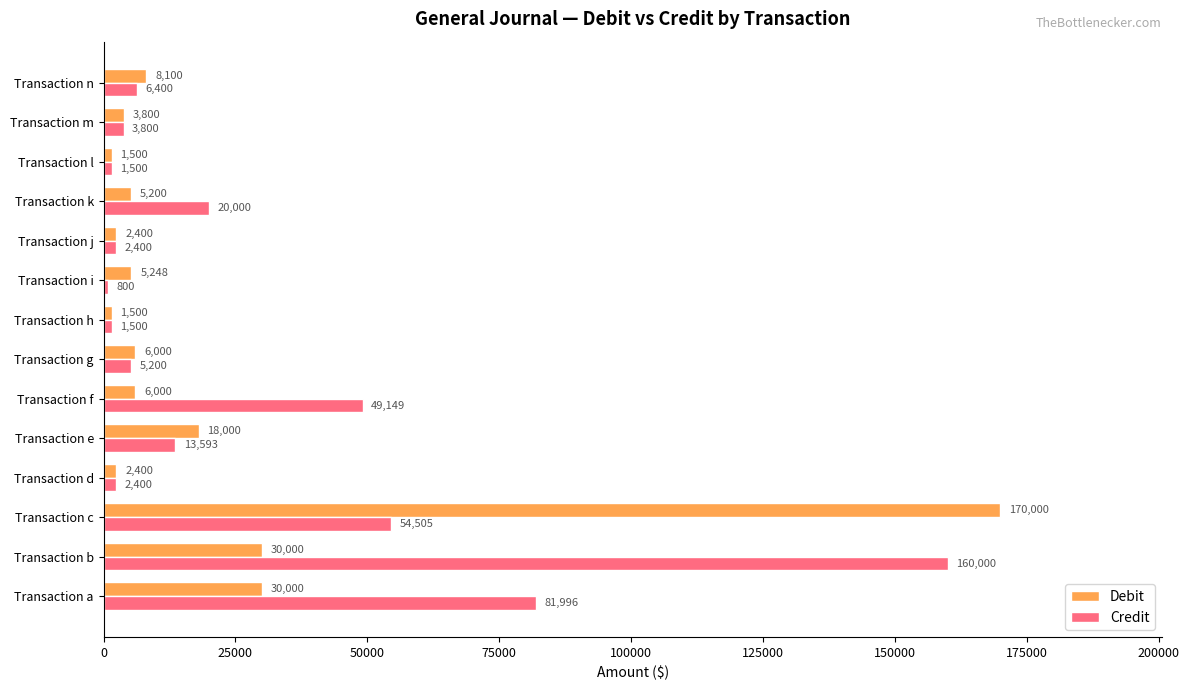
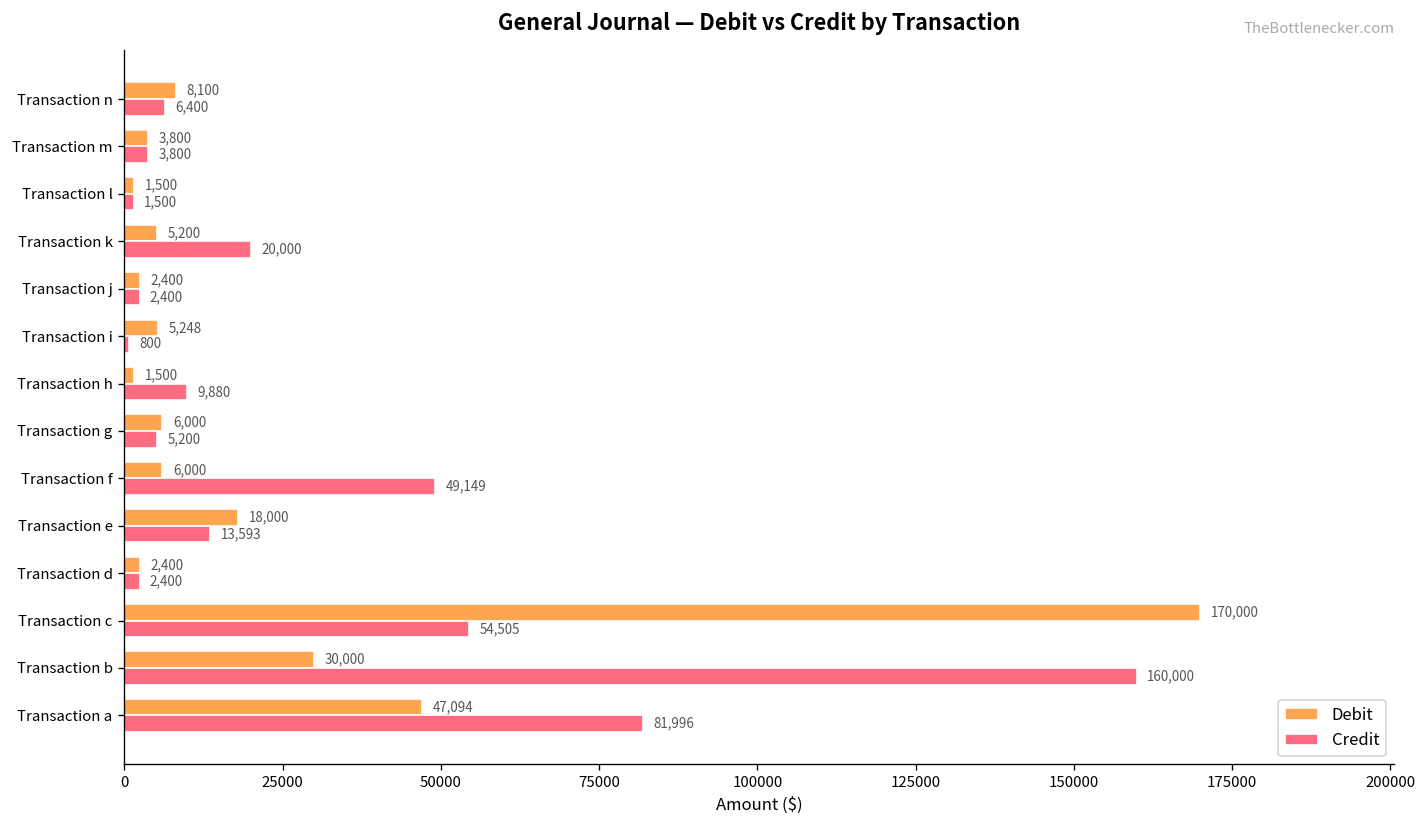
Credit, Transaction h: 1,500 -> 9,880
Debit, Transaction a: 30,000 -> 47,094
